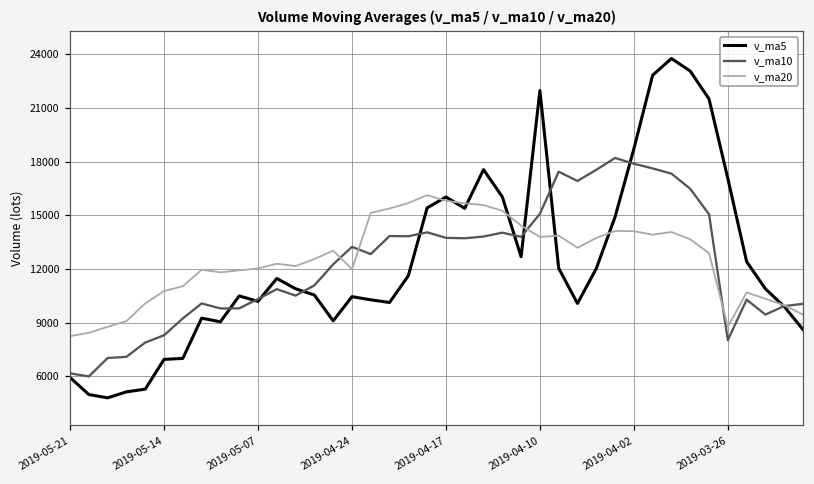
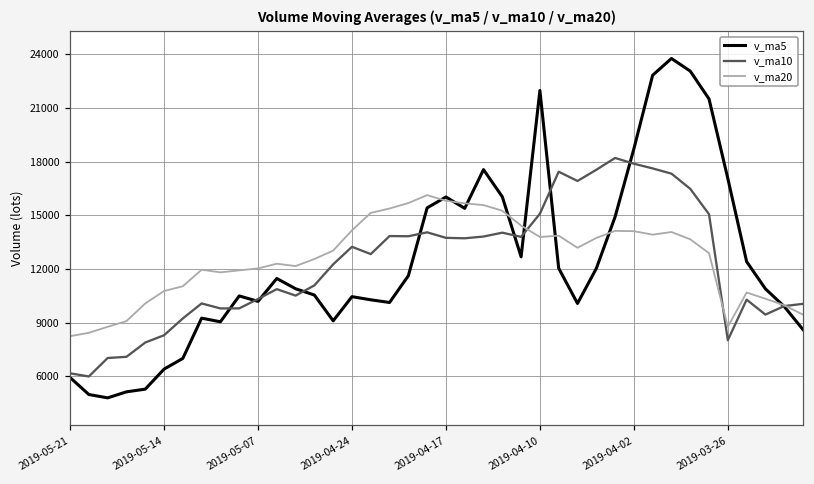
v_ma5, 2019-05-14: 6900 -> 6400
v_ma20, 2019-04-24: 12000 -> 14200
